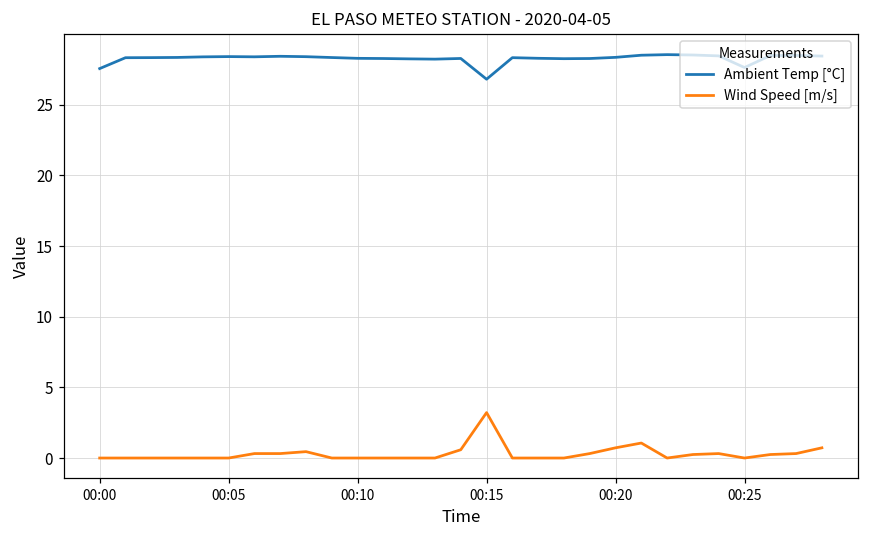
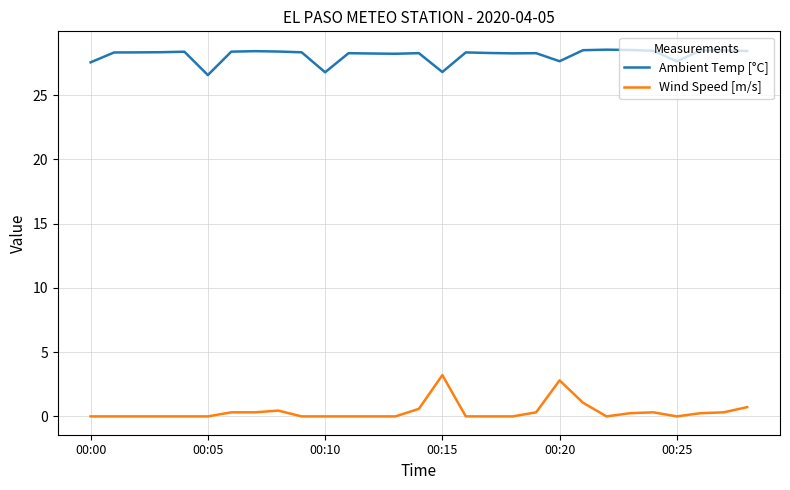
Ambient Temp [°C], 00:05: 28.4 -> 26.6
Ambient Temp [°C], 00:10: 28.3 -> 26.8
Ambient Temp [°C], 00:20: 28.4 -> 27.7
Wind Speed [m/s], 00:20: 0.7 -> 2.8
